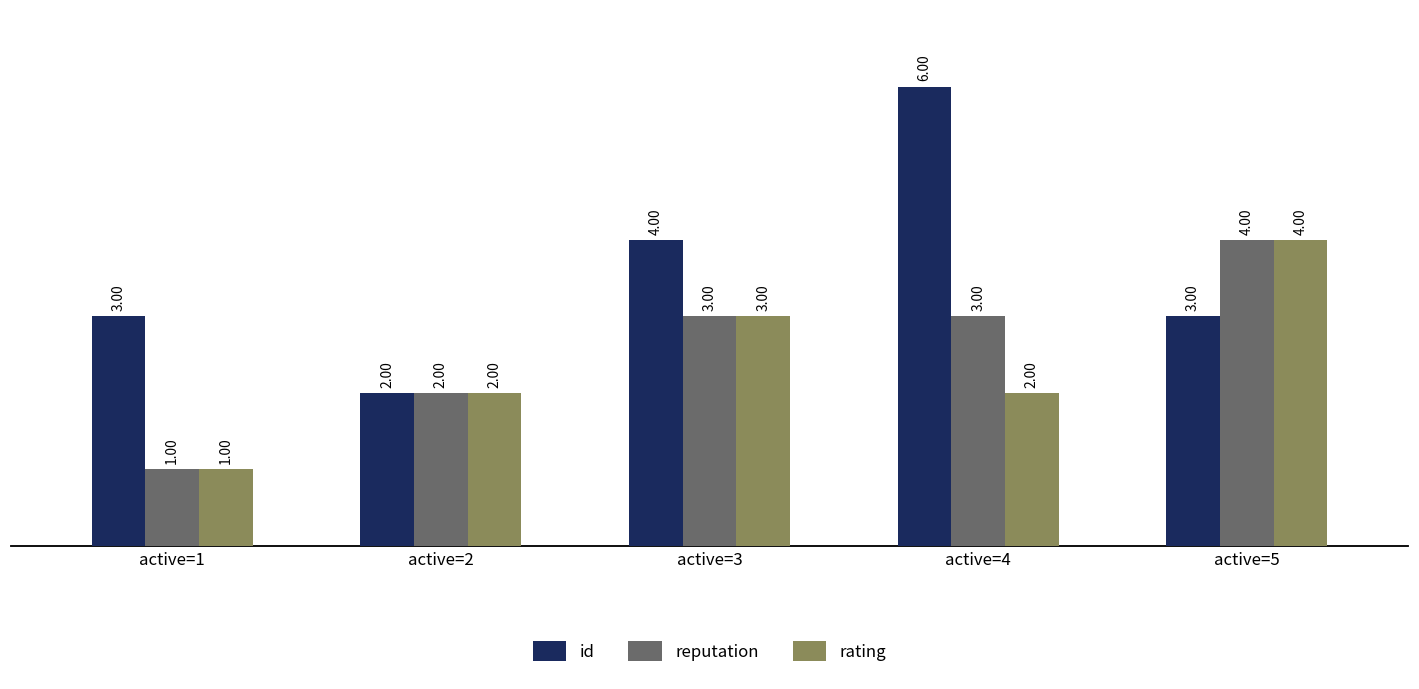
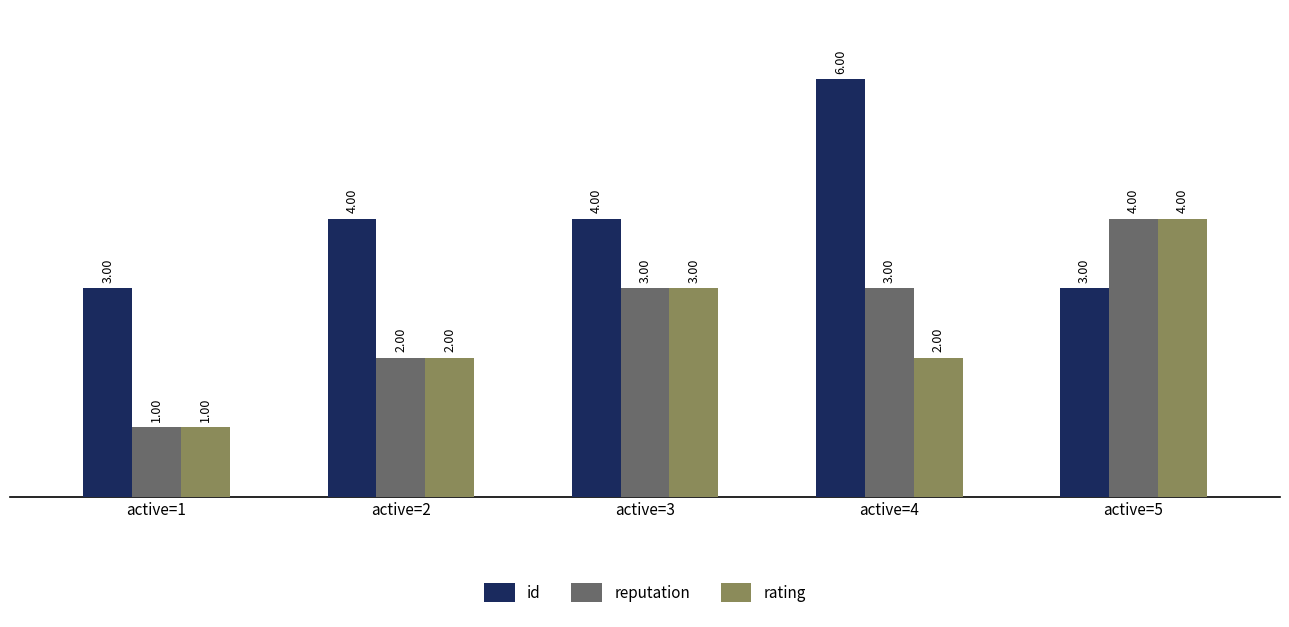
id, active=2: 2.00 -> 4.00
